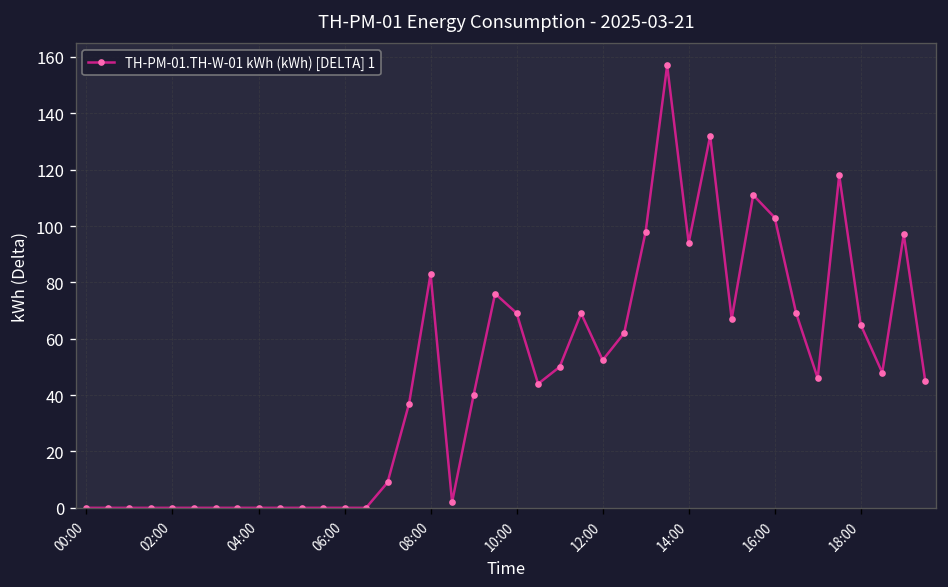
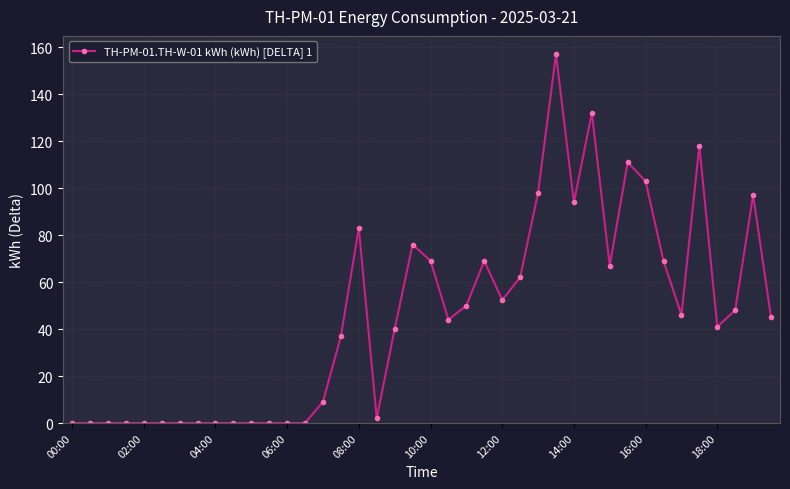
18:00: 65 -> 41
